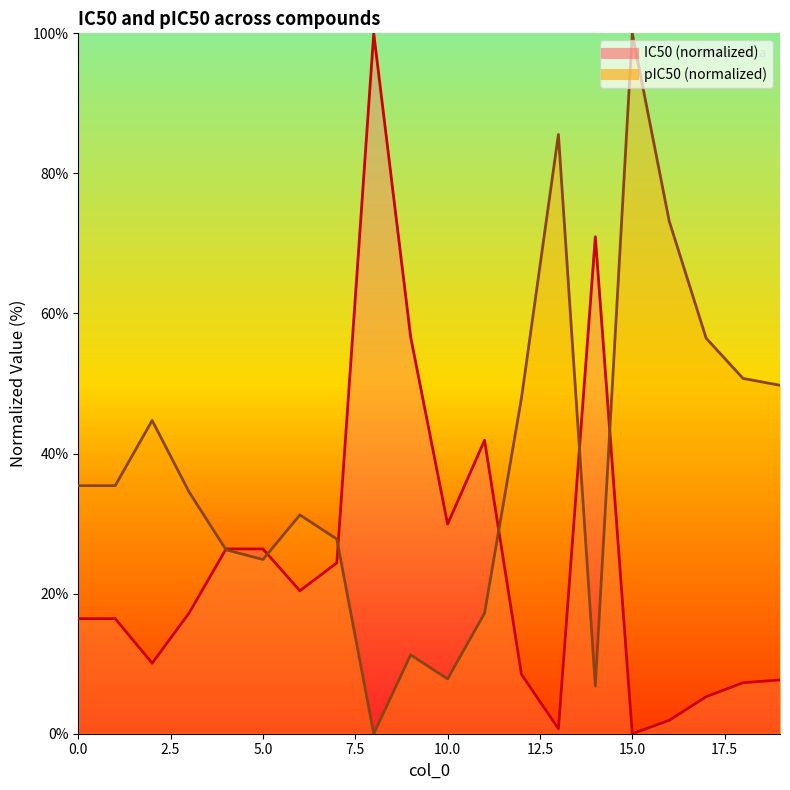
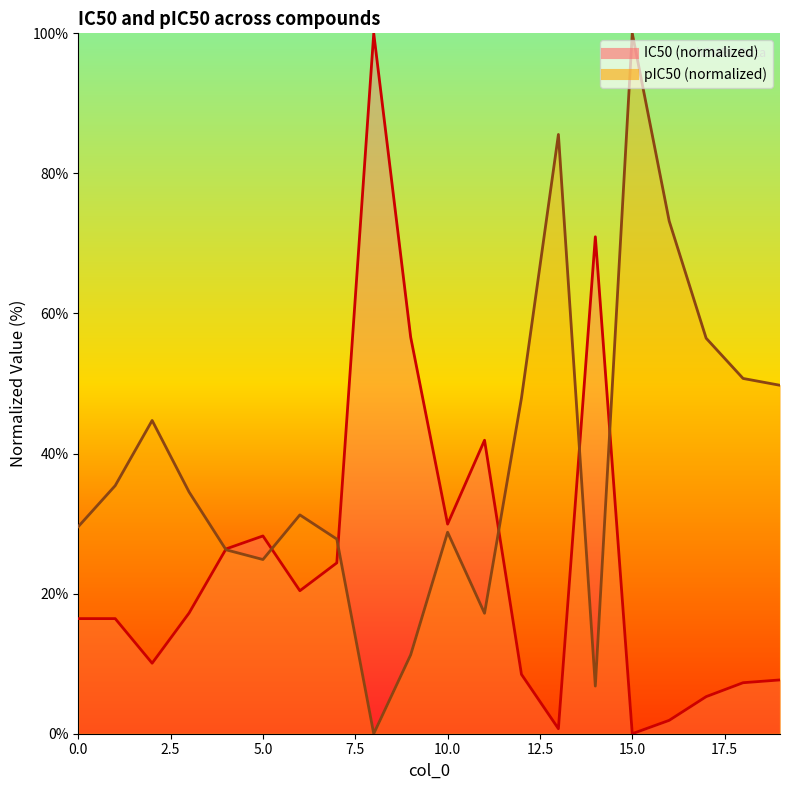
pIC50 (normalized), 0.0: 35% -> 30%
IC50 (normalized), 5.0: 26% -> 28%
pIC50 (normalized), 10.0: 8% -> 29%
